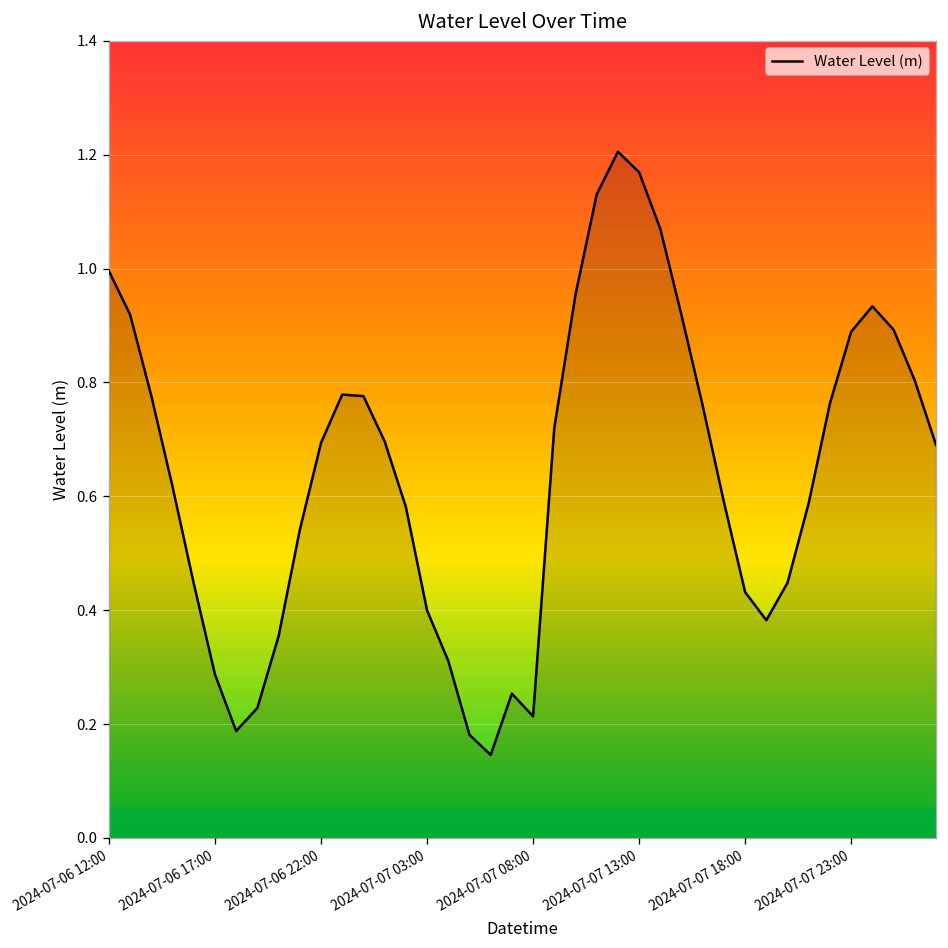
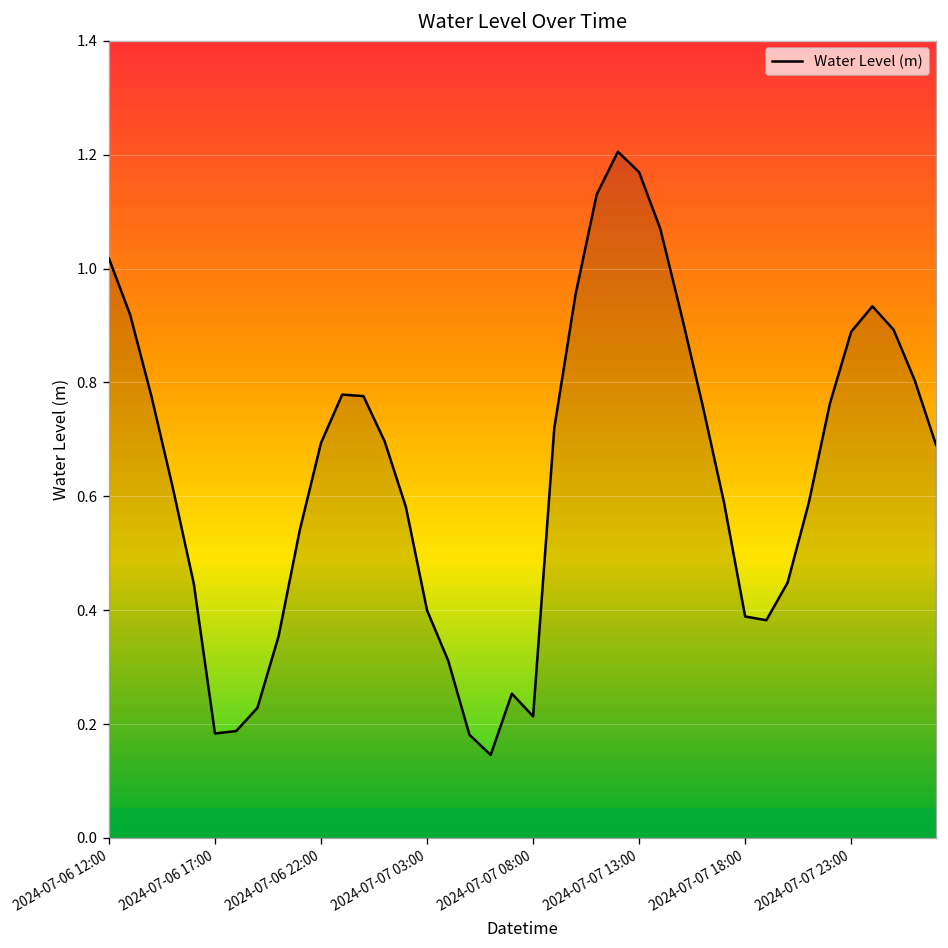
2024-07-06 12:00: 1.00 -> 1.02
2024-07-06 17:00: 0.29 -> 0.18
2024-07-07 18:00: 0.43 -> 0.39
